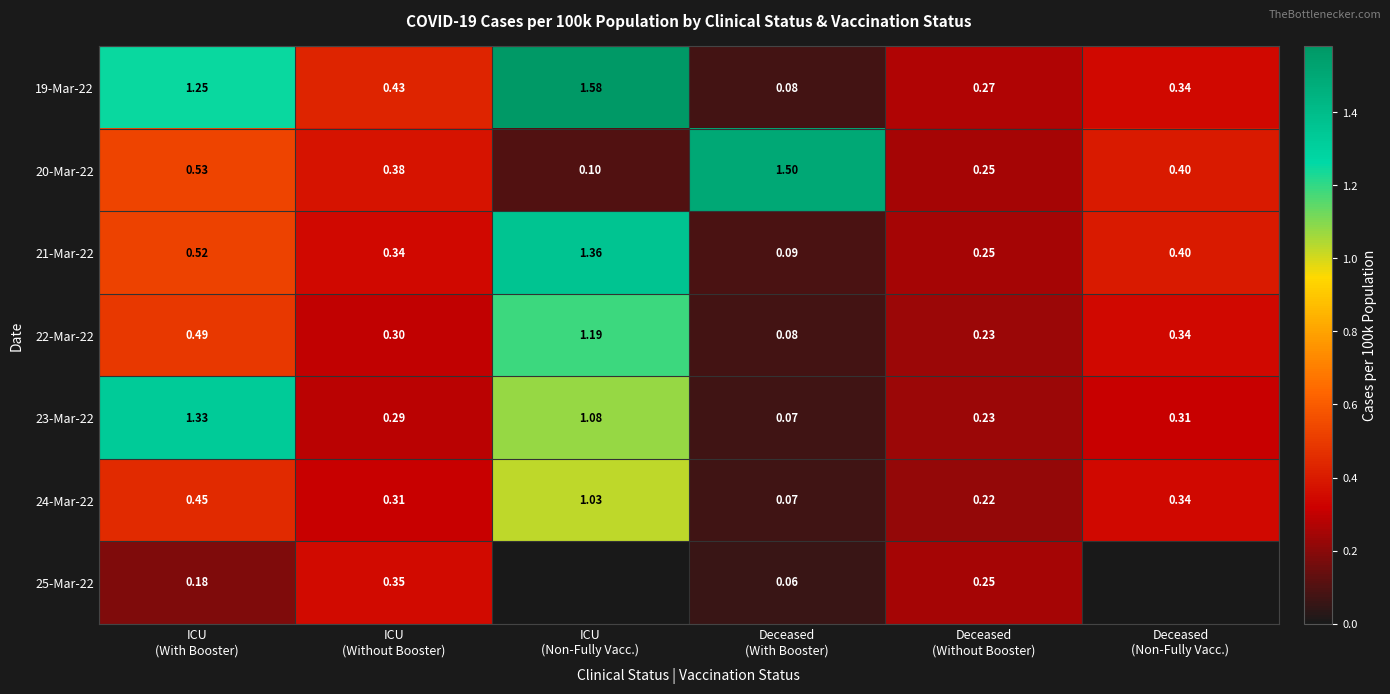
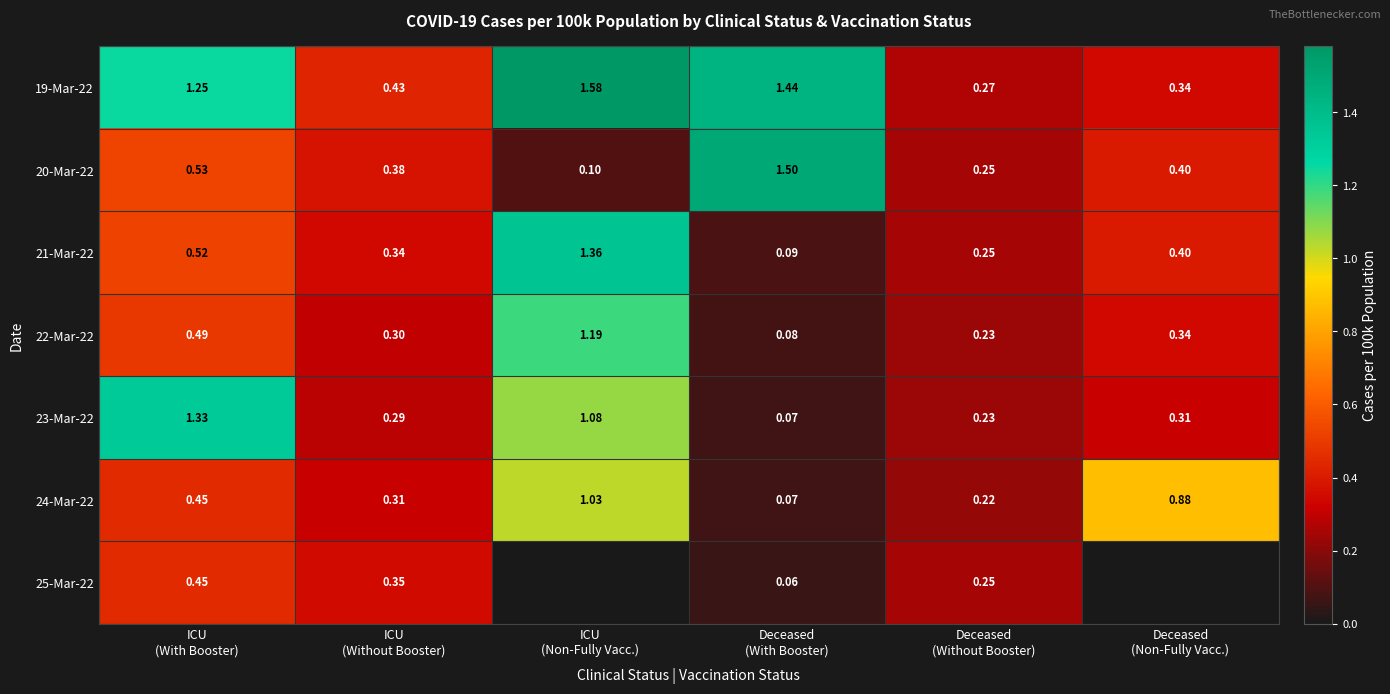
19-Mar-22, Deceased (With Booster): 0.08 -> 1.44
24-Mar-22, Deceased (Non-Fully Vacc.): 0.34 -> 0.88
25-Mar-22, ICU (With Booster): 0.18 -> 0.45
